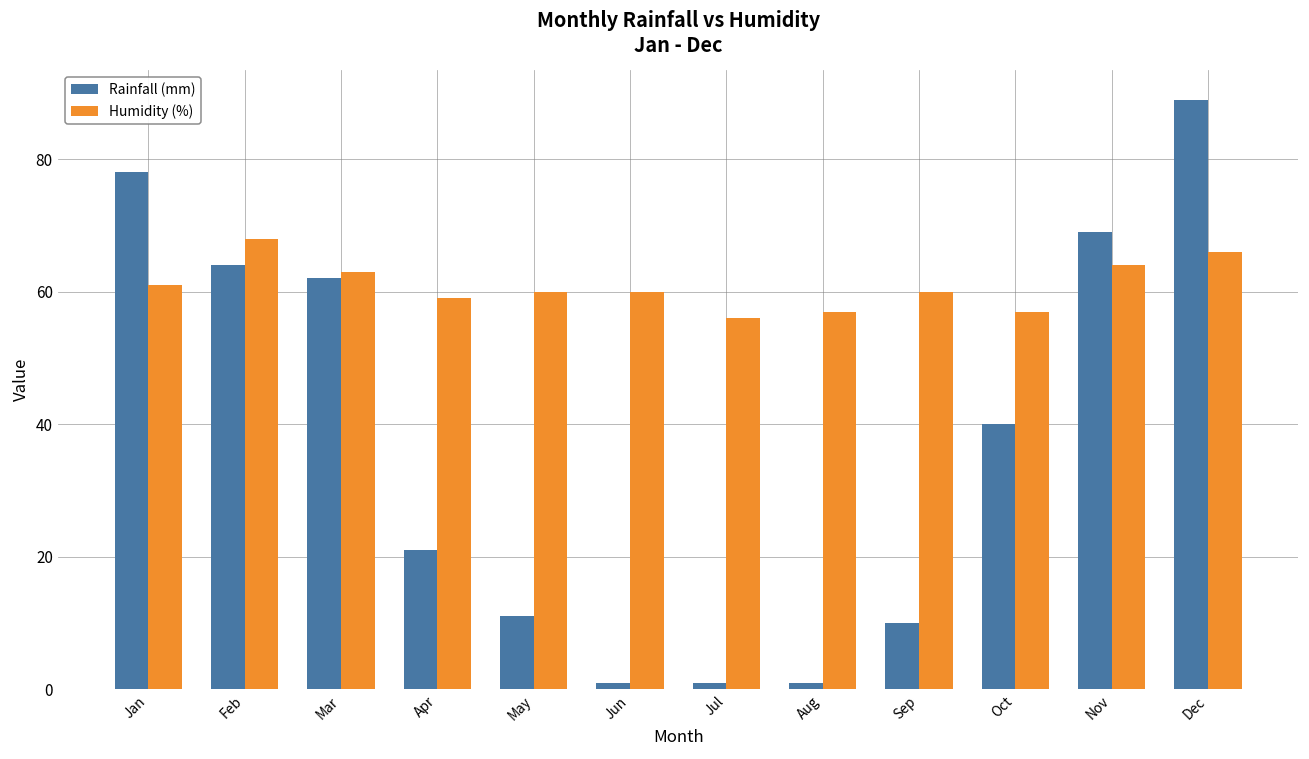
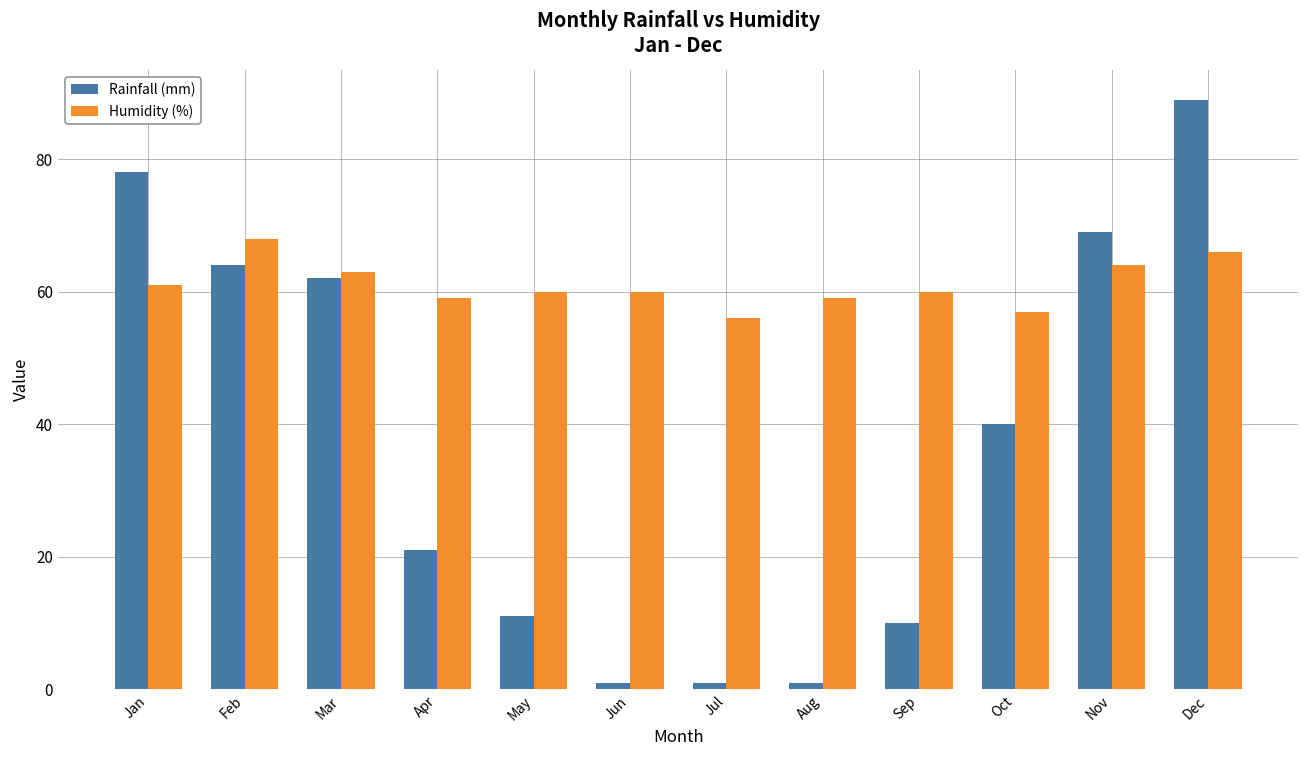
Humidity (%), Aug: 57 -> 59
